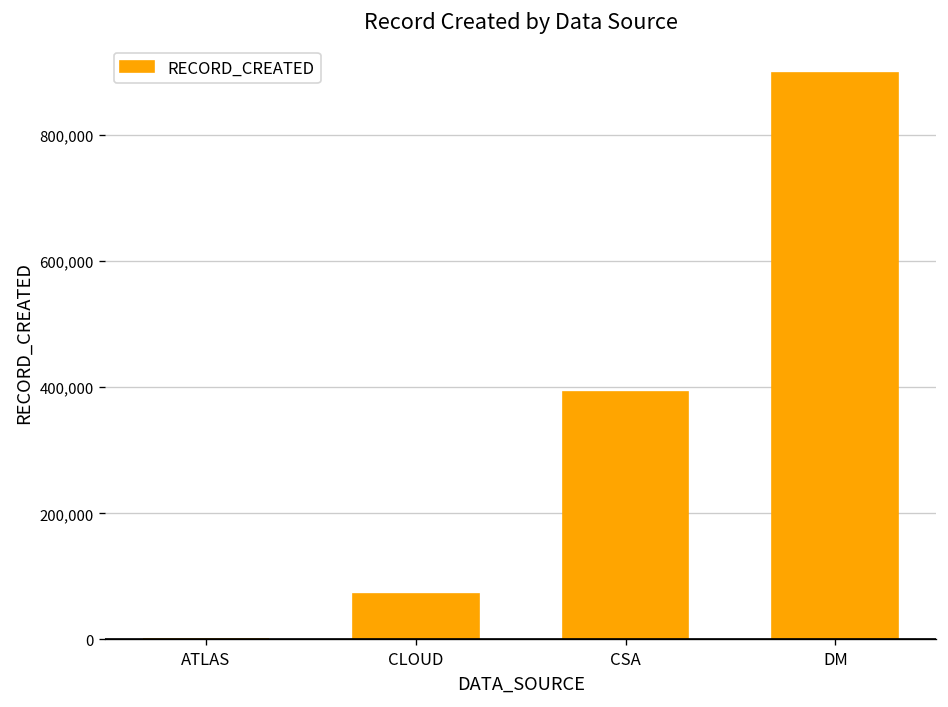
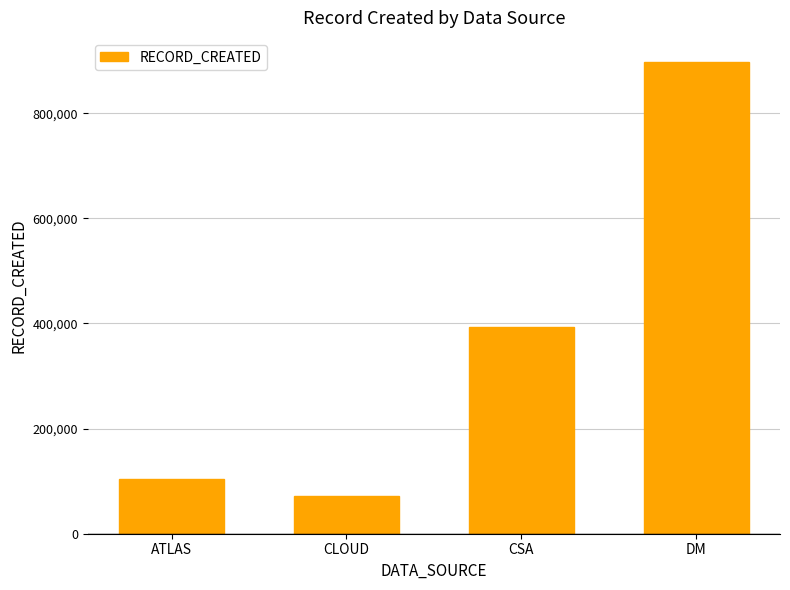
ATLAS: 0 -> 100,000
